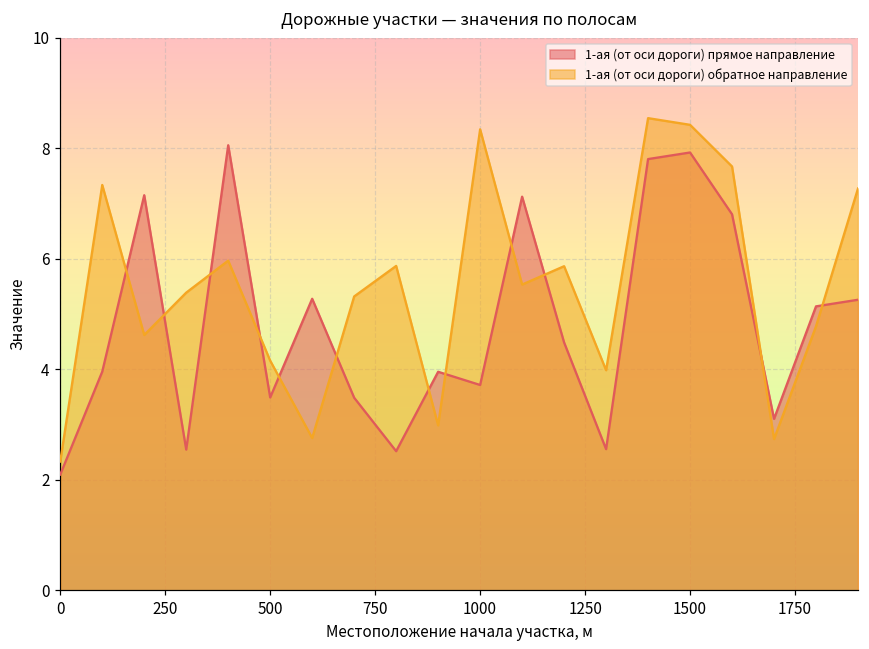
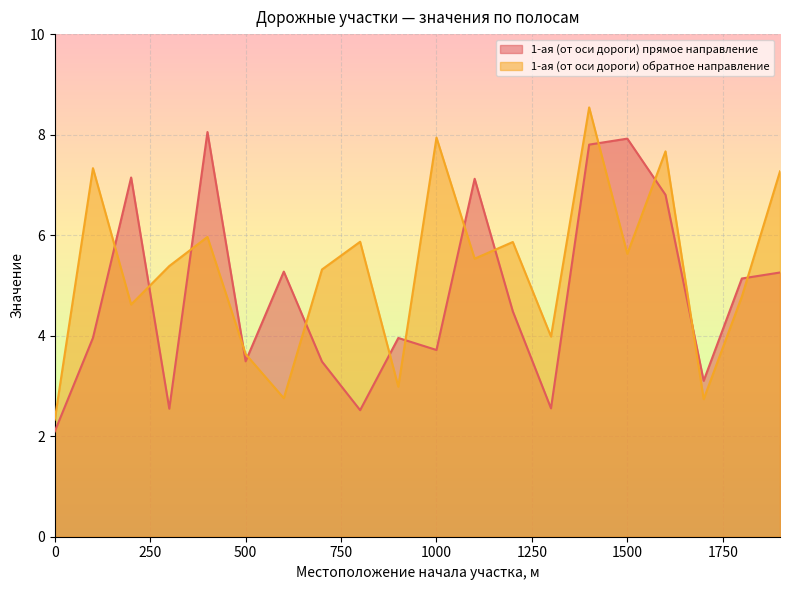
1-ая (от оси дороги) обратное направление, 500: 4.2 -> 3.6
1-ая (от оси дороги) обратное направление, 1000: 8.3 -> 7.9
1-ая (от оси дороги) обратное направление, 1500: 8.4 -> 5.6
